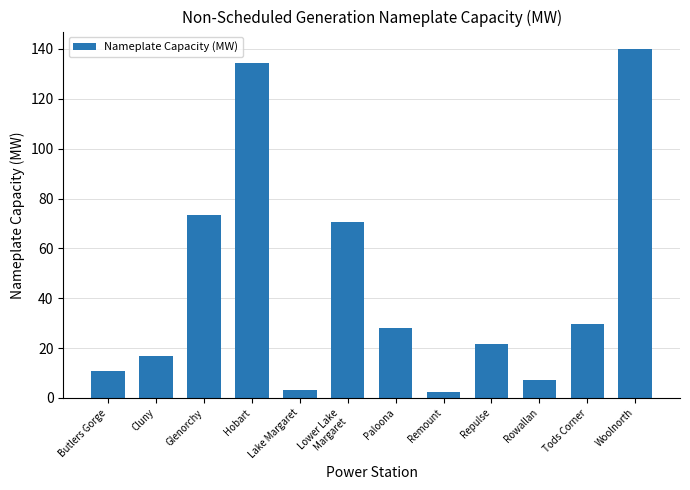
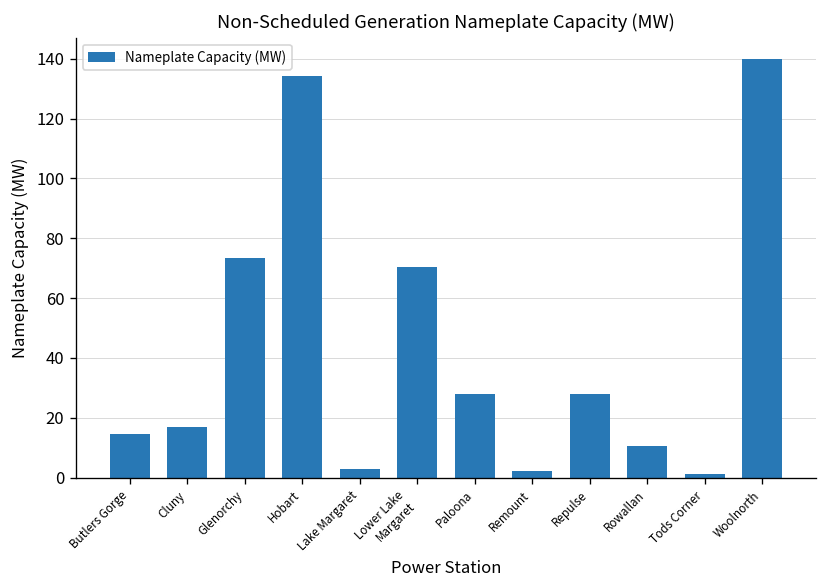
Butlers Gorge: 11 -> 14
Repulse: 22 -> 28
Rowallan: 7 -> 11
Tods Corner: 30 -> 1
